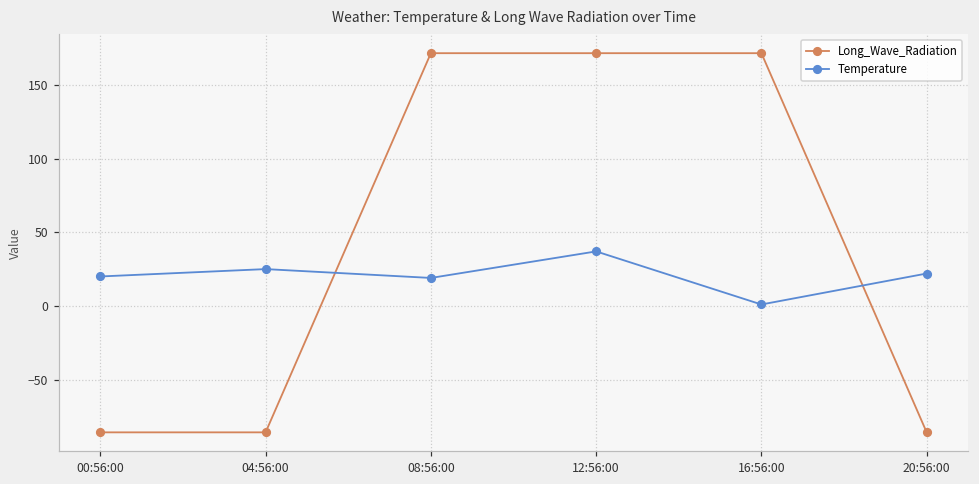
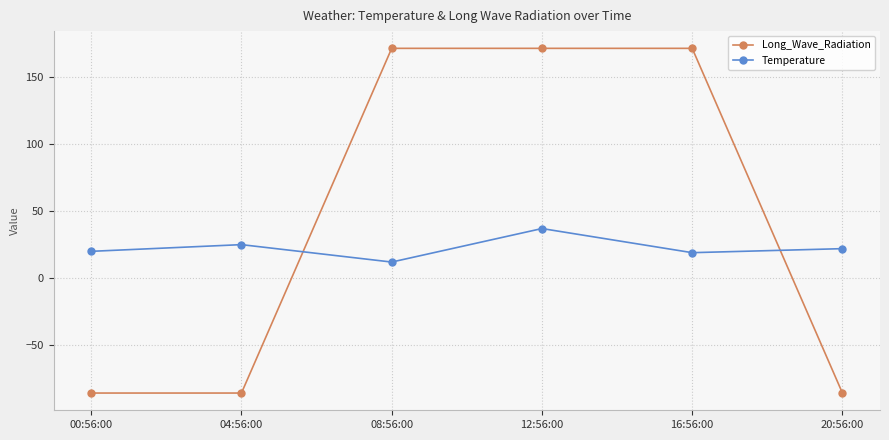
Temperature, 08:56:00: 19 -> 12
Temperature, 16:56:00: 1 -> 19
